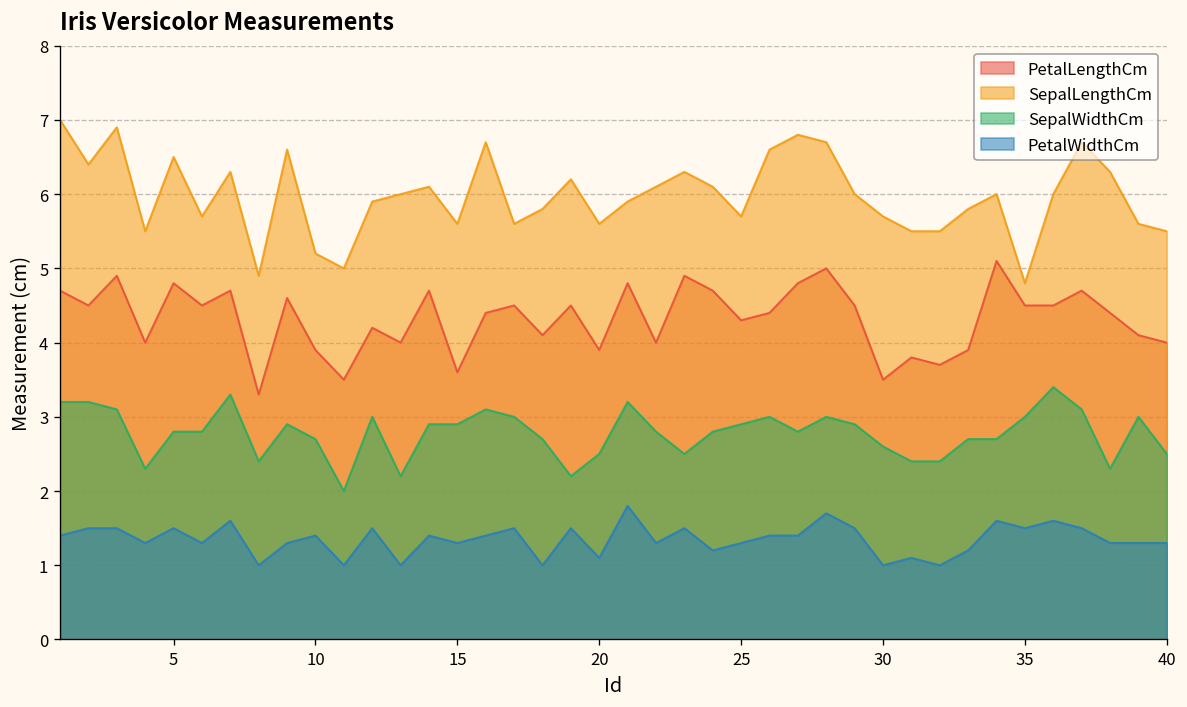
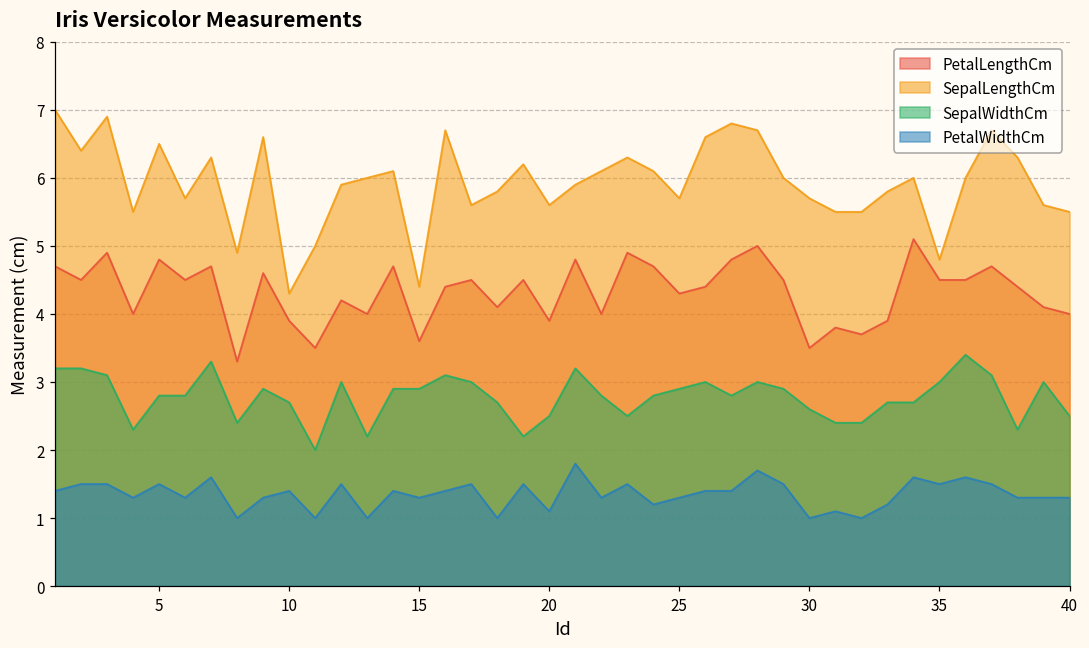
SepalLengthCm, 10: 5.2 -> 4.3
SepalLengthCm, 15: 5.6 -> 4.4
